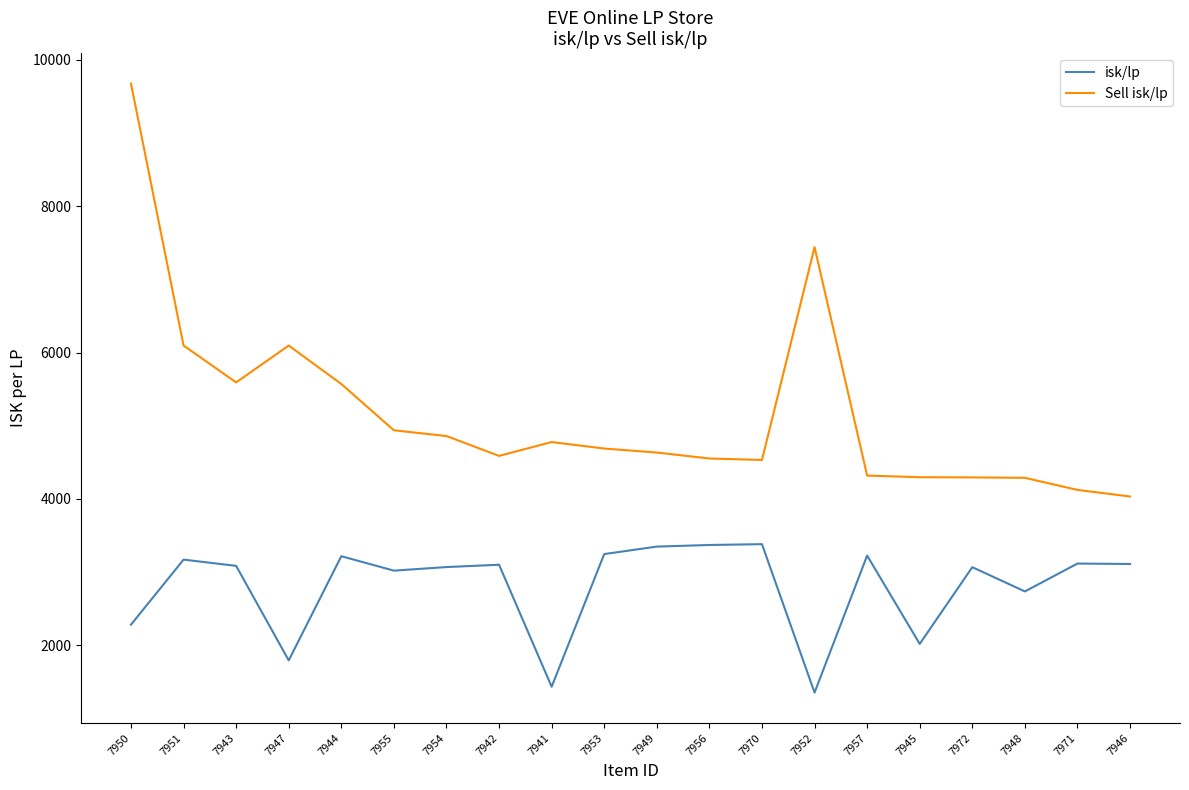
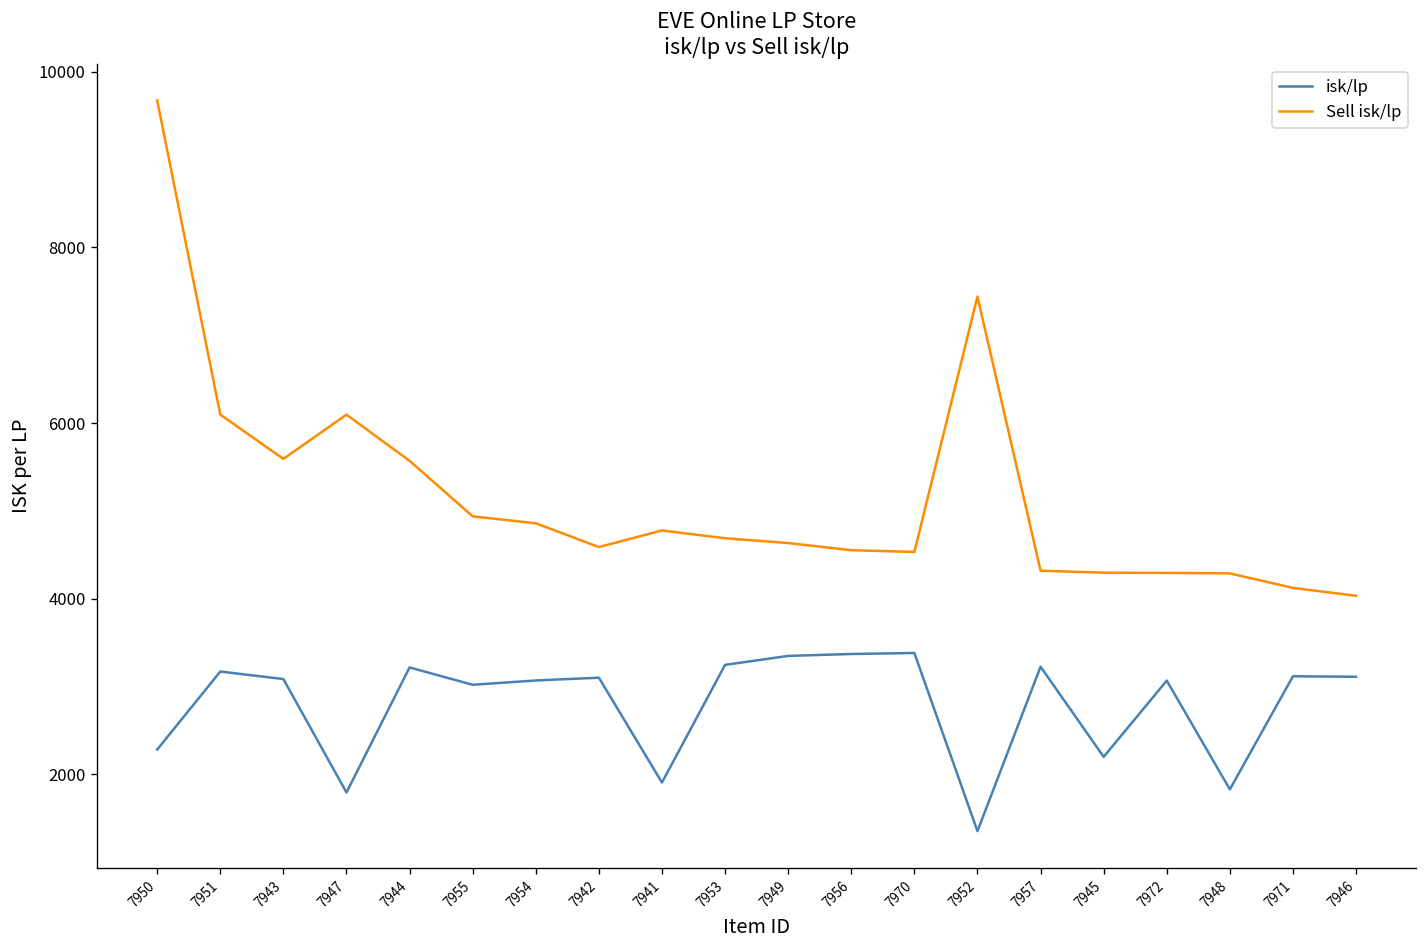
isk/lp, 7941: 1400 -> 1900
isk/lp, 7945: 2000 -> 2200
isk/lp, 7948: 2700 -> 1800
